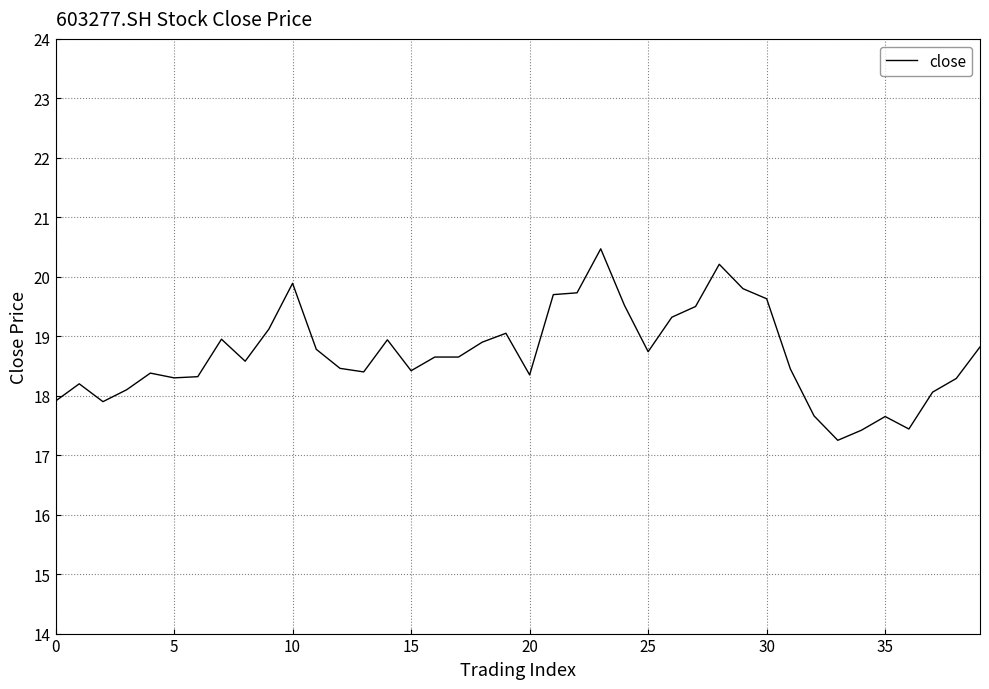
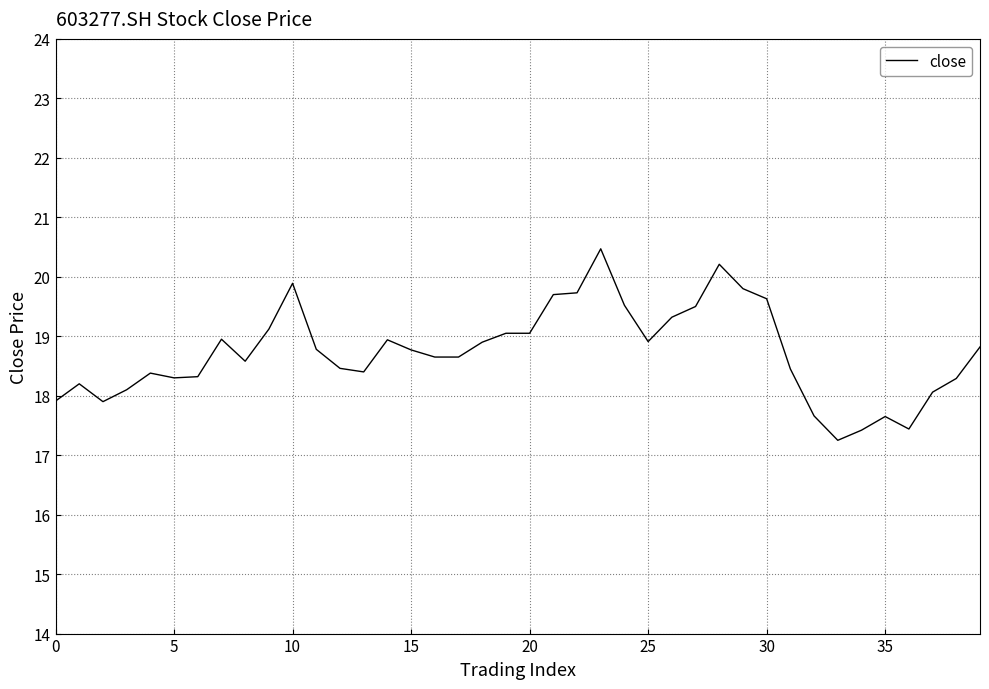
15: 18.4 -> 18.8
20: 18.4 -> 19.1
25: 18.7 -> 18.9
